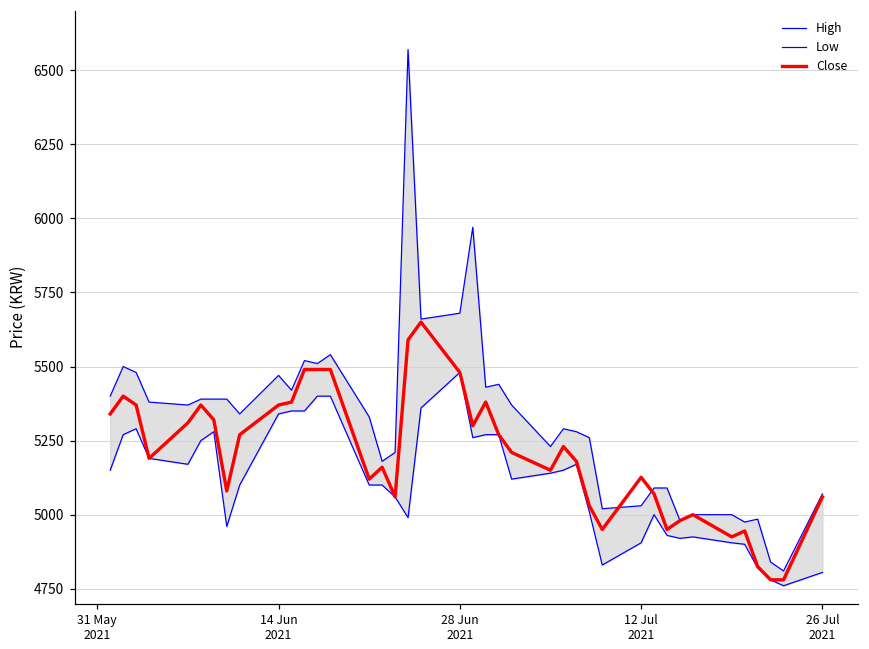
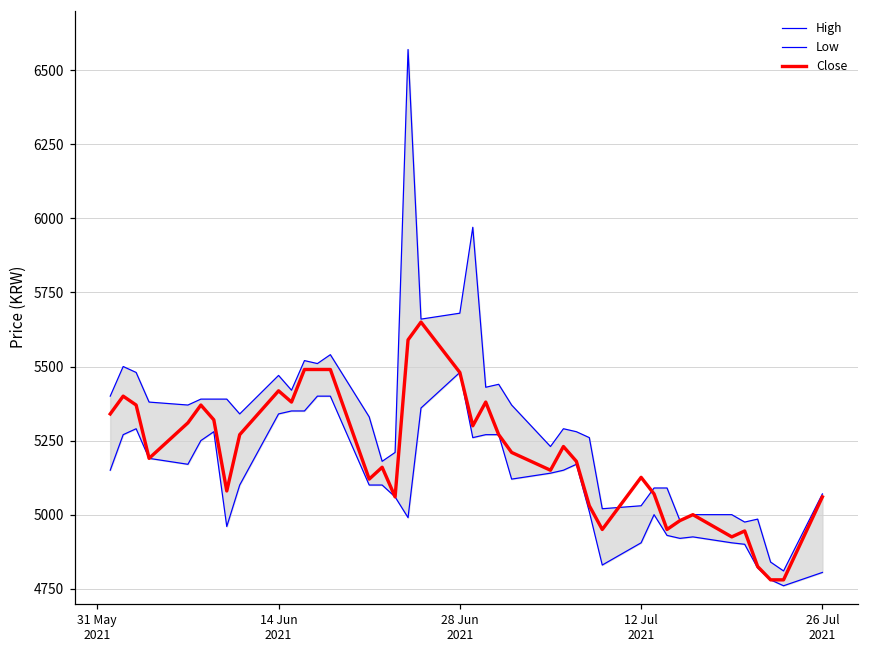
Close, 14 Jun 2021: 5370 -> 5420
